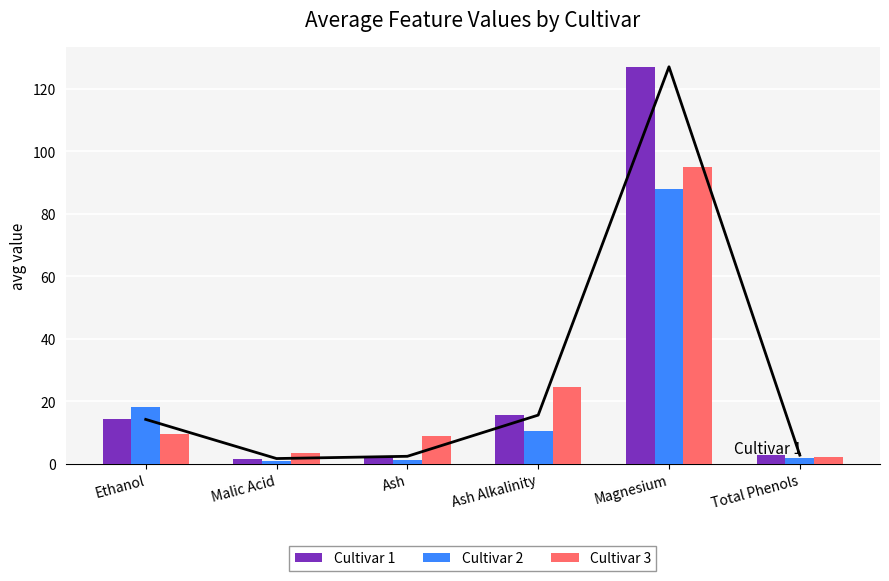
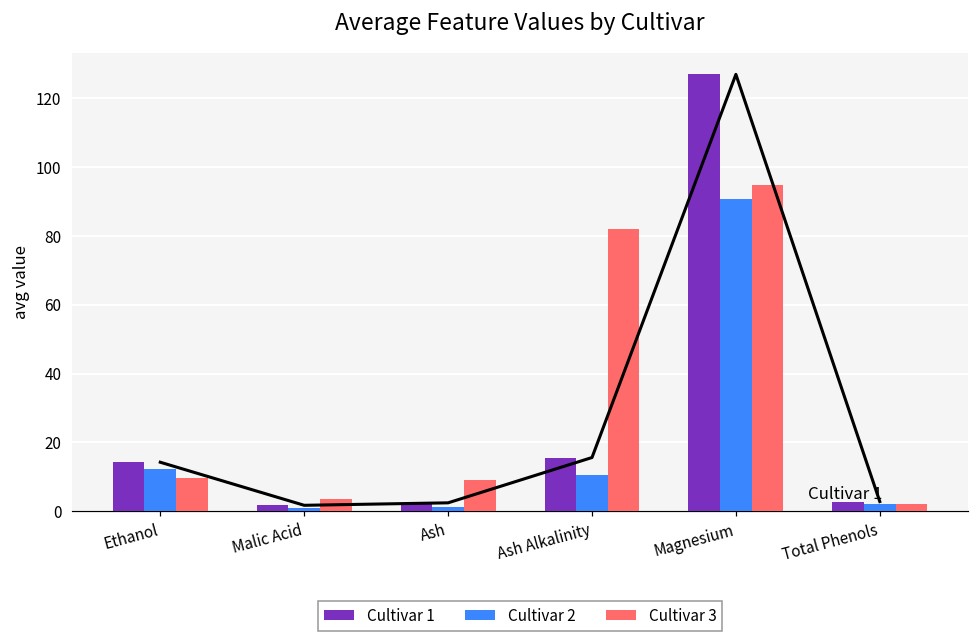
Cultivar 2, Ethanol: 18 -> 12
Cultivar 3, Ash Alkalinity: 25 -> 82
Cultivar 2, Magnesium: 88 -> 91
